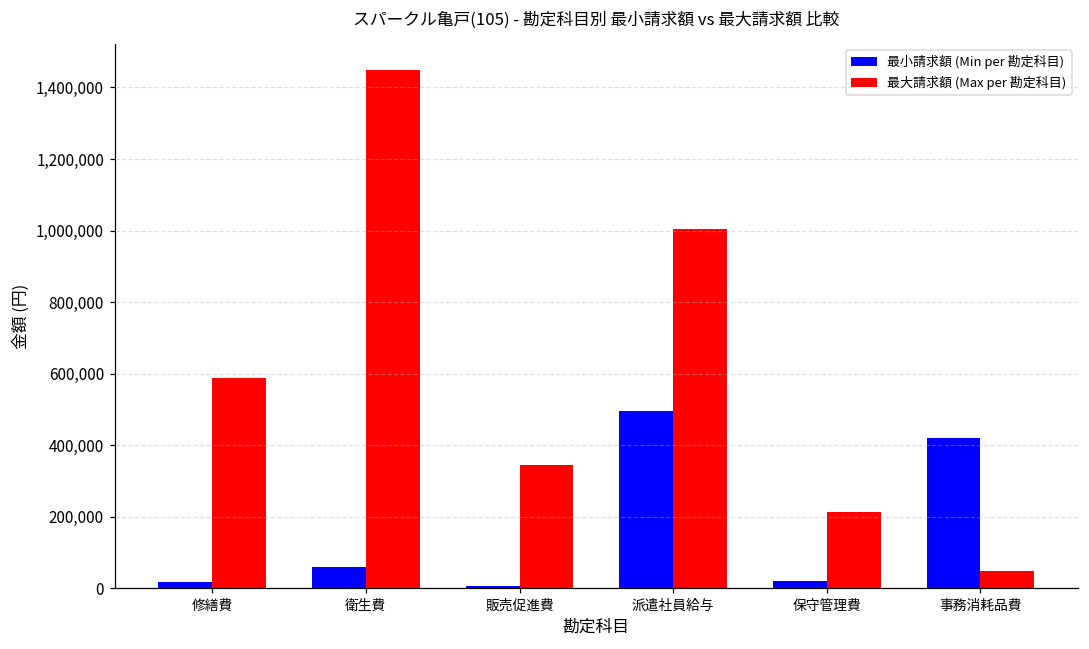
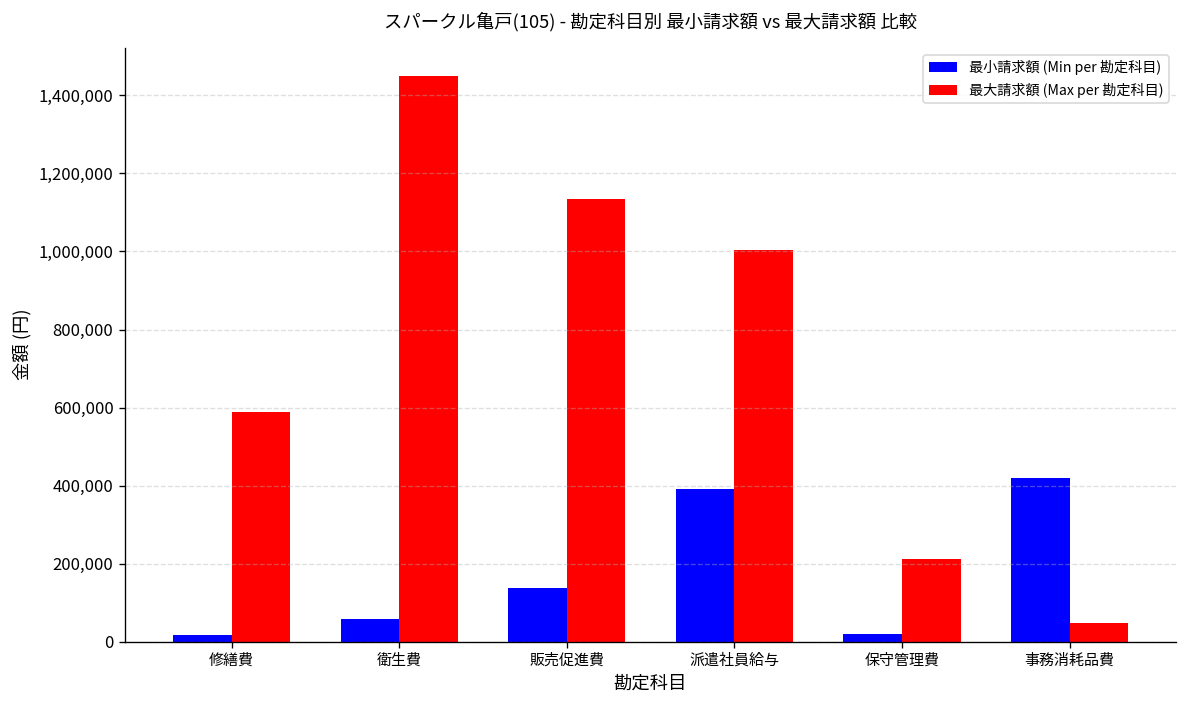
最小請求額 (Min per 勘定科目), 販売促進費: 10,000 -> 140,000
最大請求額 (Max per 勘定科目), 販売促進費: 350,000 -> 1,130,000
最小請求額 (Min per 勘定科目), 派遣社員給与: 490,000 -> 390,000
